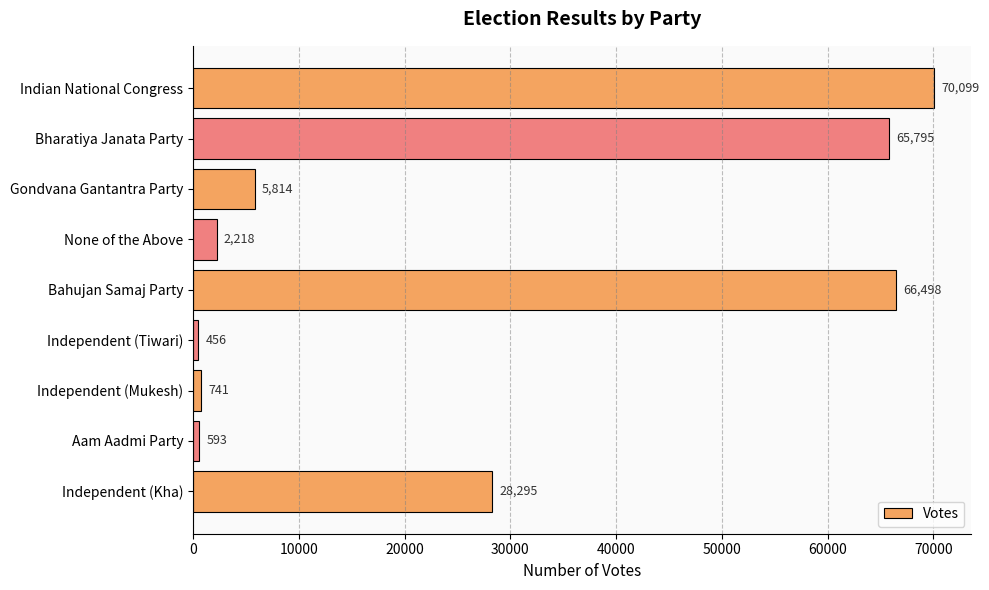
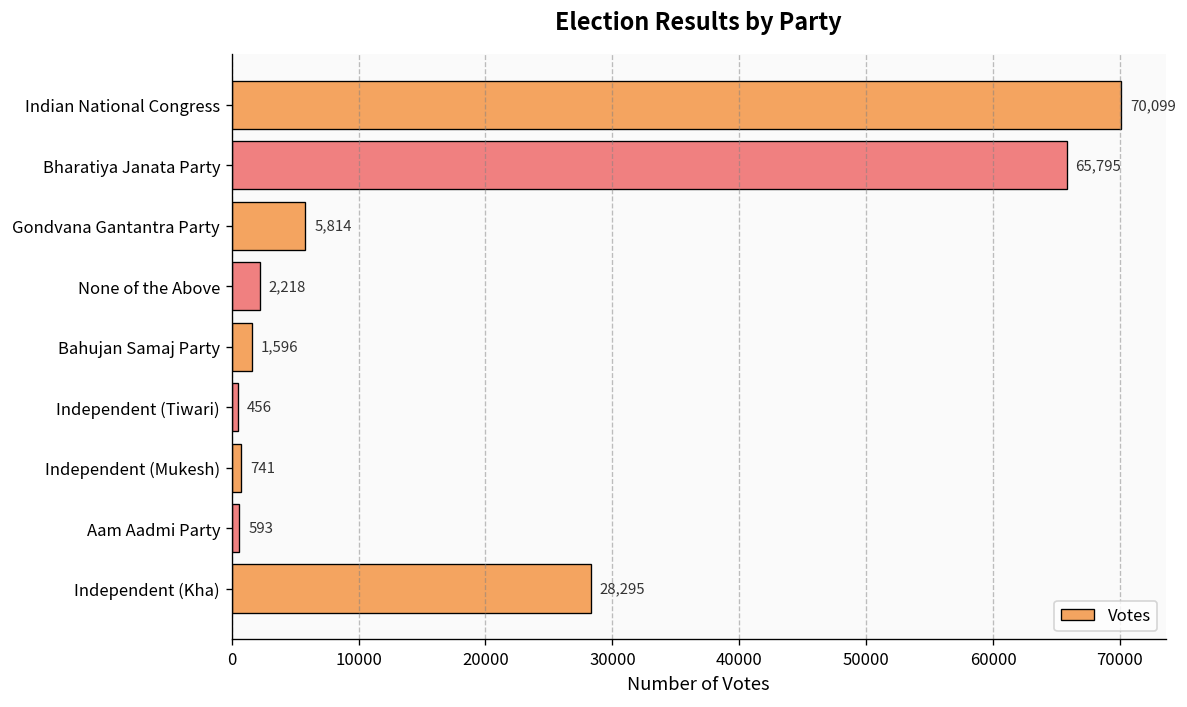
Bahujan Samaj Party: 66,498 -> 1,596
